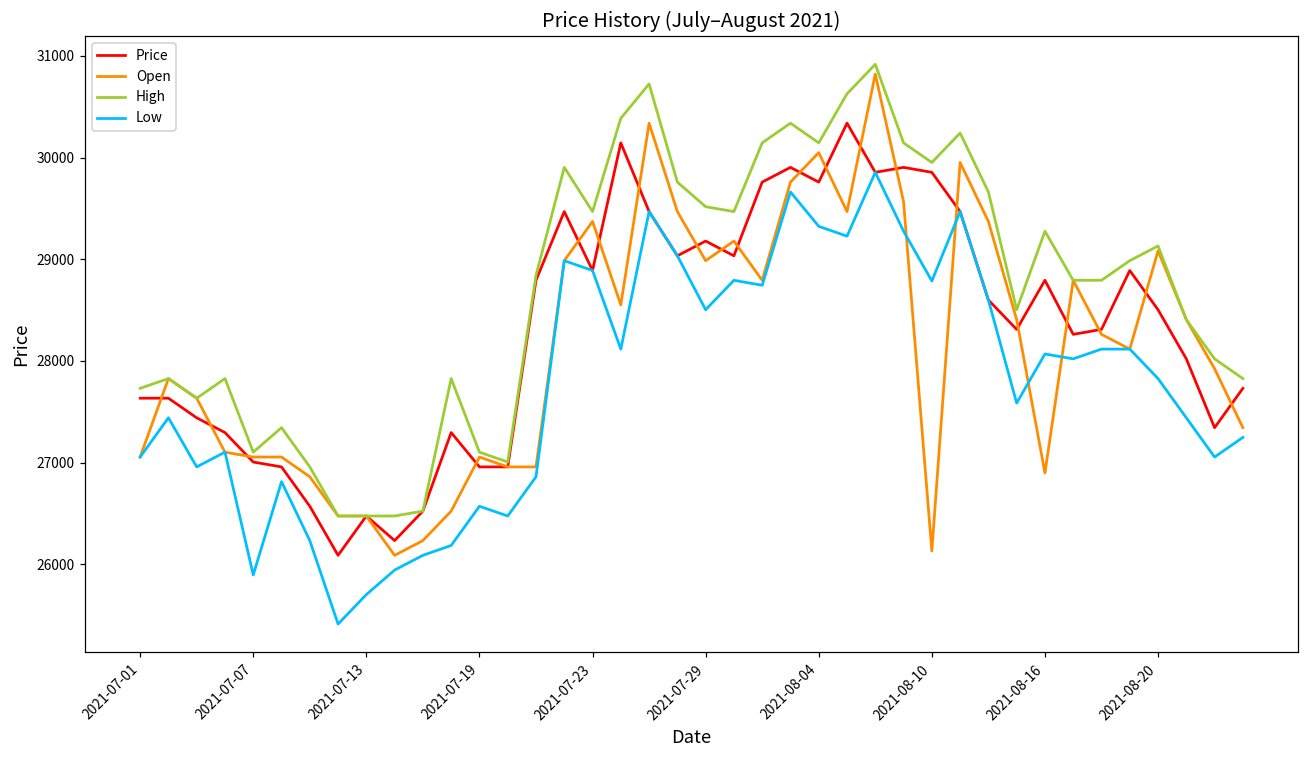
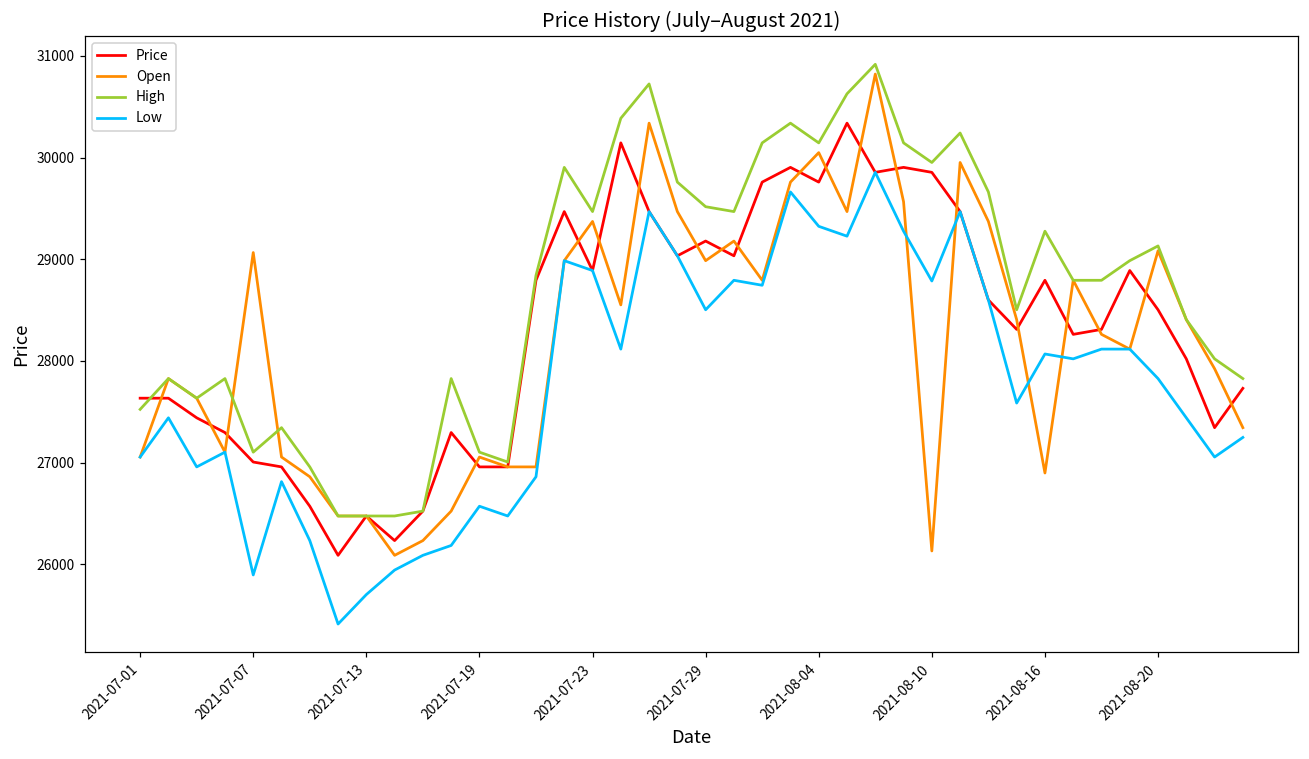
High, 2021-07-01: 27700 -> 27500
Open, 2021-07-07: 27100 -> 29100
